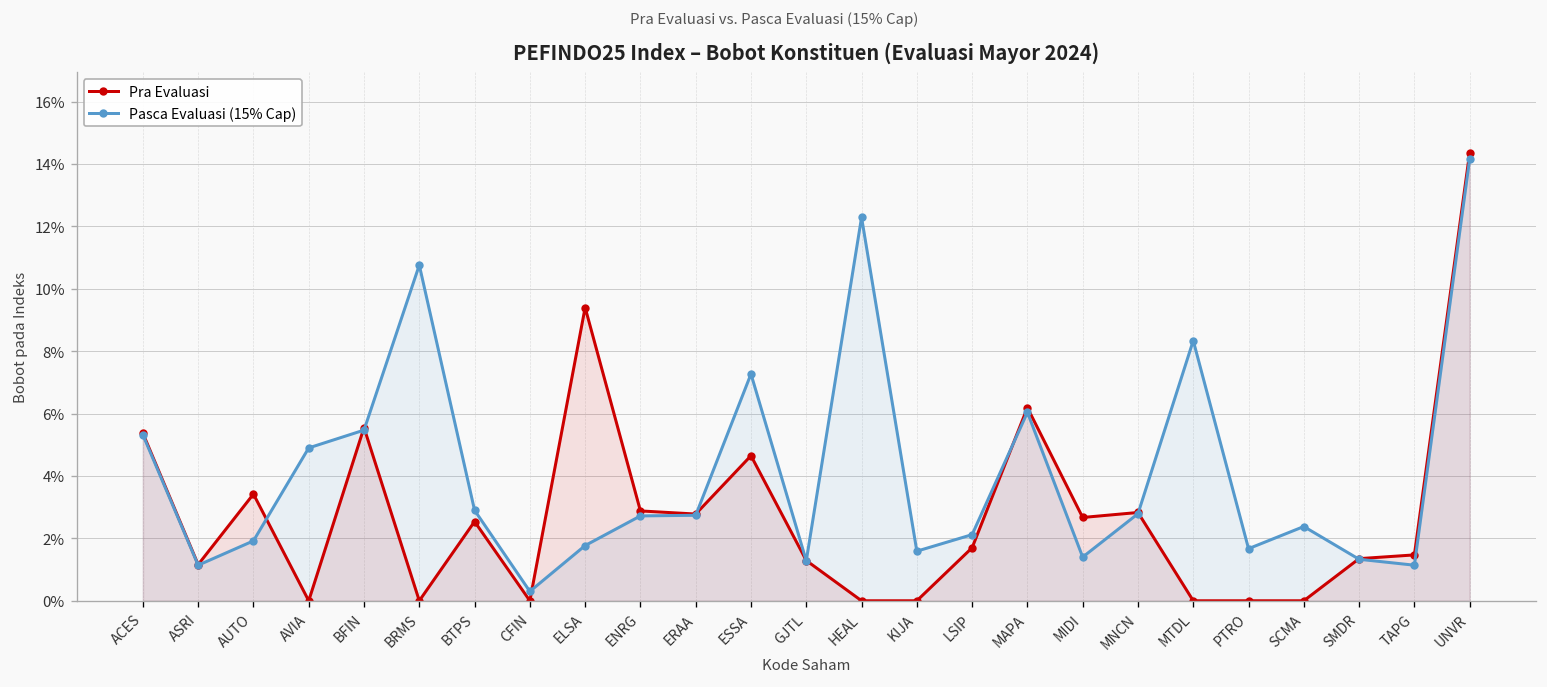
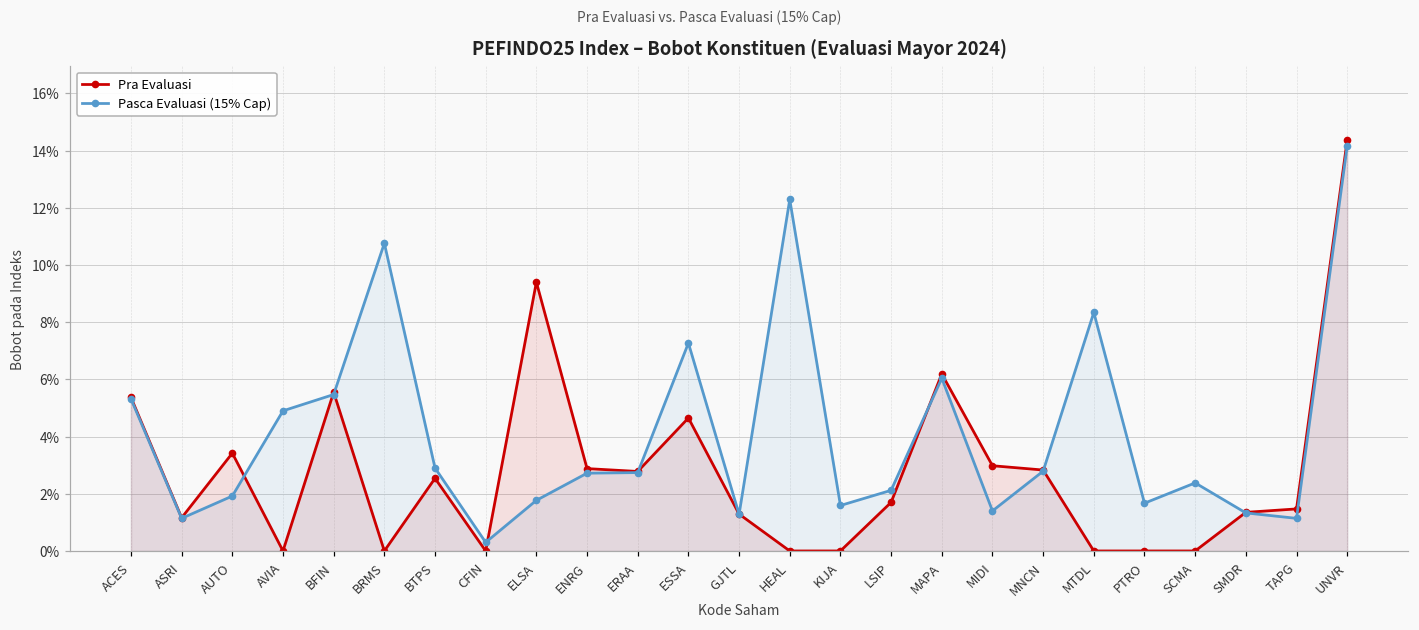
Pra Evaluasi, MIDI: 2.7% -> 3.0%
